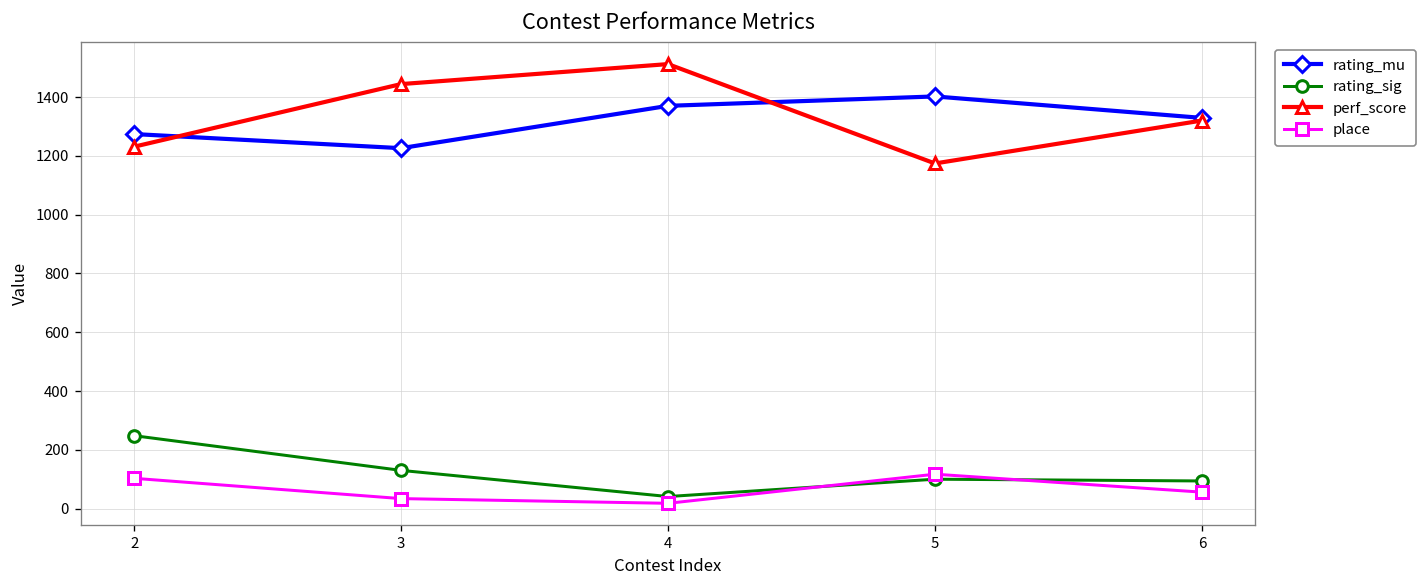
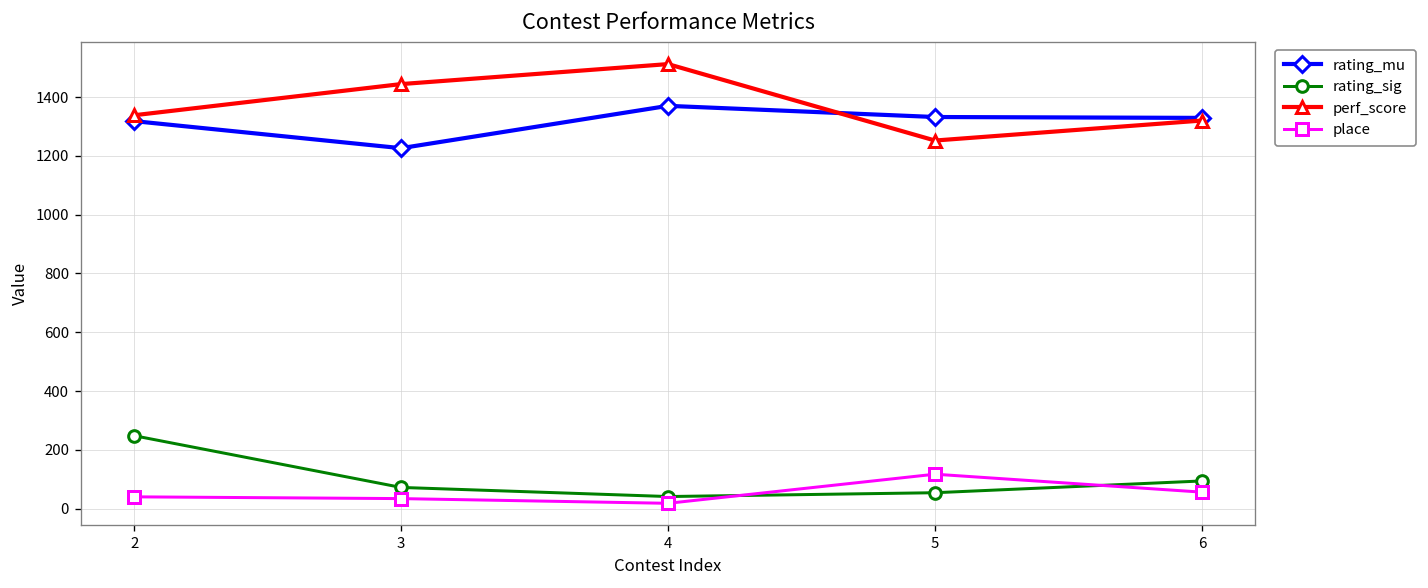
rating_mu, 2: 1270 -> 1320
perf_score, 2: 1230 -> 1340
place, 2: 100 -> 40
rating_sig, 3: 130 -> 70
rating_mu, 5: 1400 -> 1330
rating_sig, 5: 100 -> 50
perf_score, 5: 1170 -> 1250
